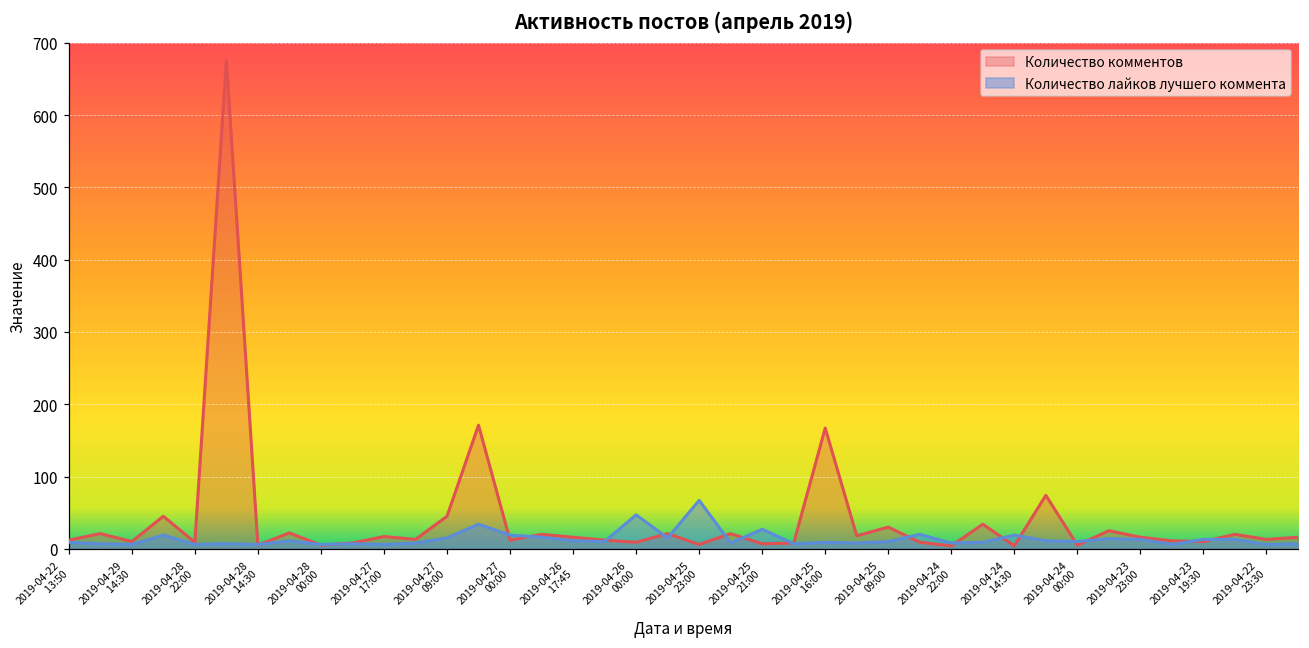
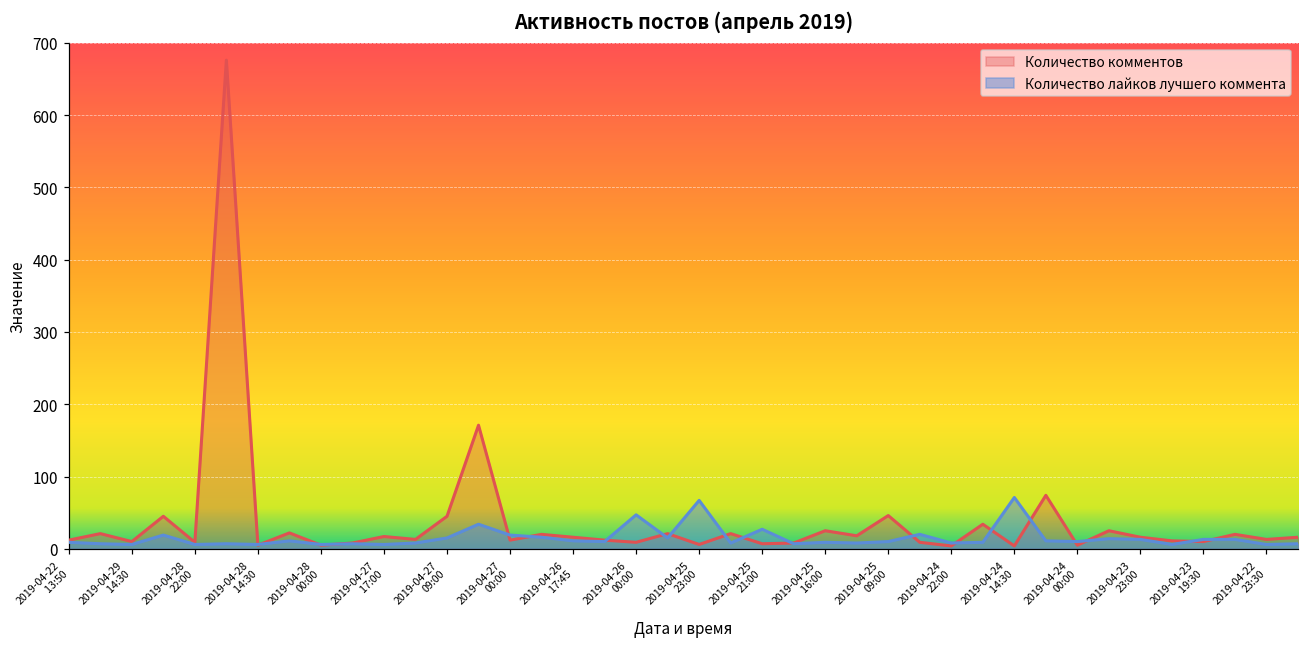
Количество комментов, 2019-04-25 16:00: 170 -> 30
Количество комментов, 2019-04-25 09:00: 30 -> 50
Количество лайков лучшего коммента, 2019-04-24 14:30: 20 -> 70
